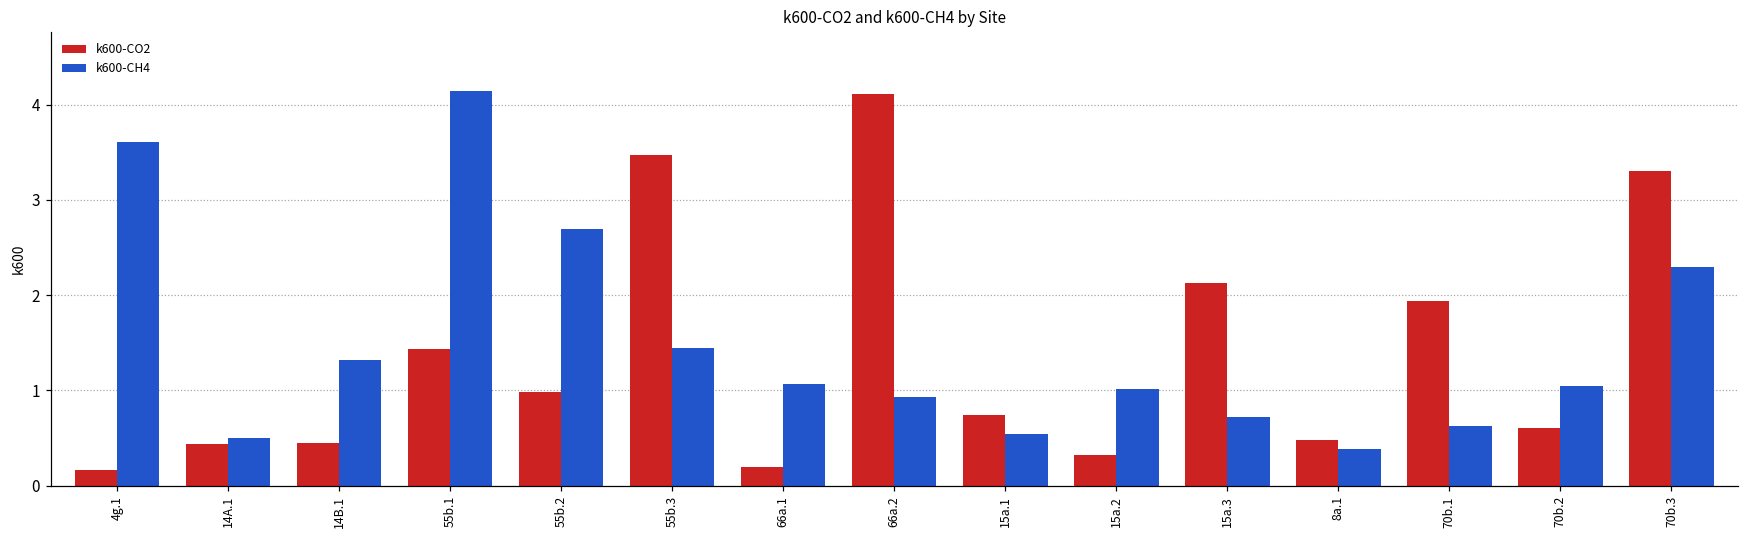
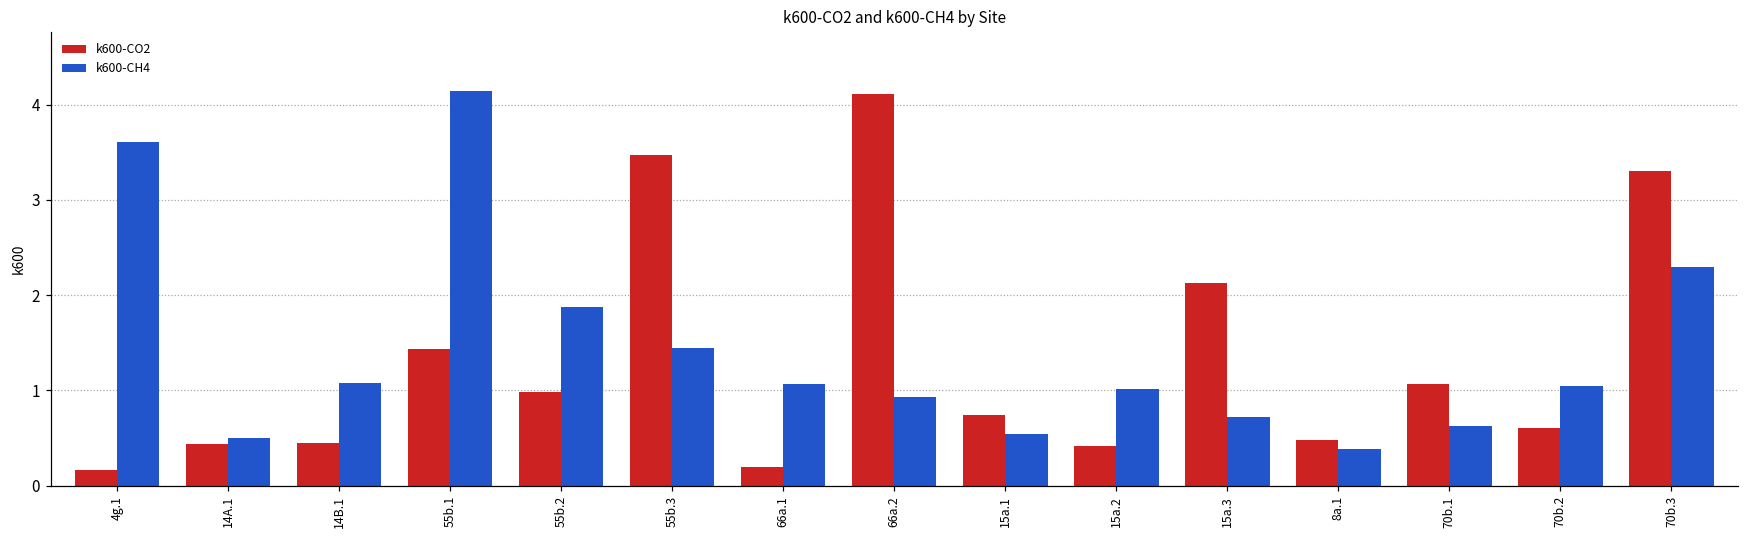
k600-CH4, 14B.1: 1.3 -> 1.1
k600-CH4, 55b.2: 2.7 -> 1.9
k600-CO2, 15a.2: 0.3 -> 0.4
k600-CO2, 70b.1: 1.9 -> 1.1
